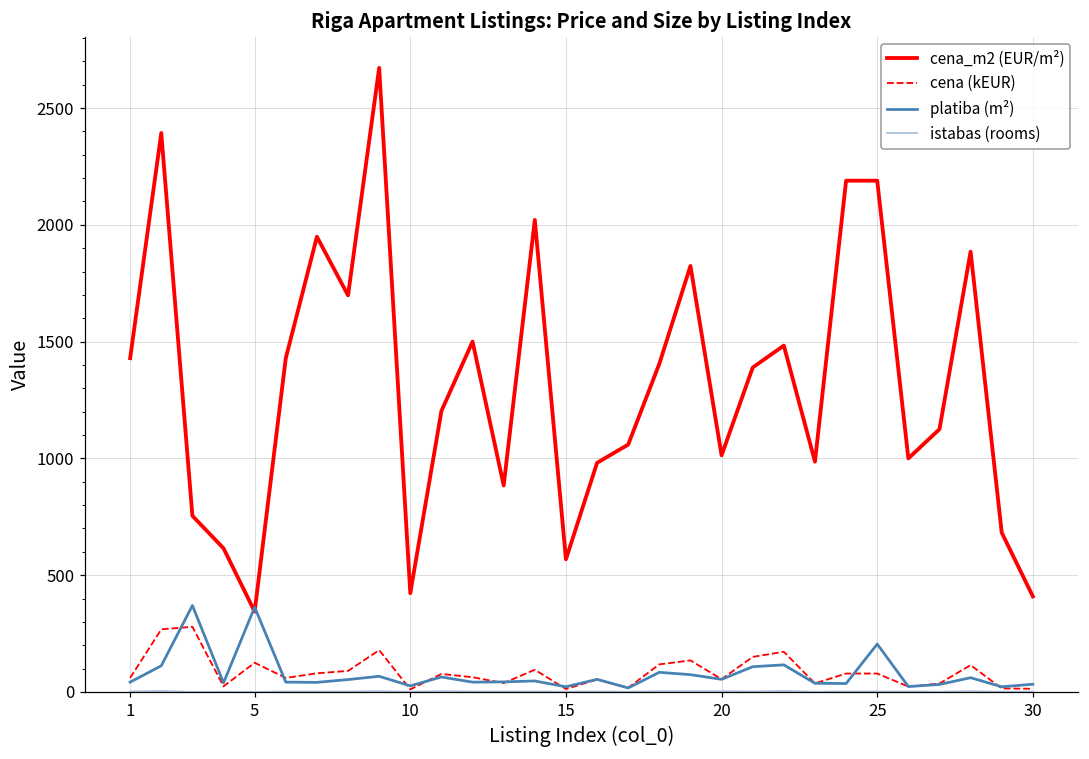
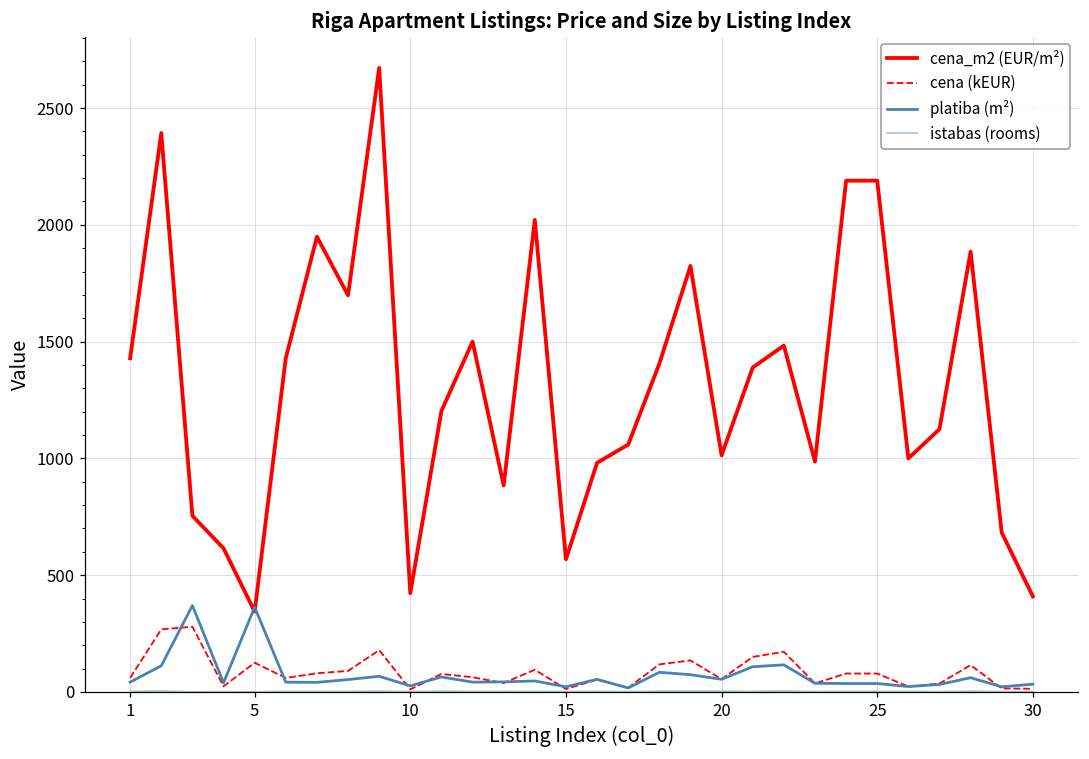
platiba (m²), 25: 210 -> 40
